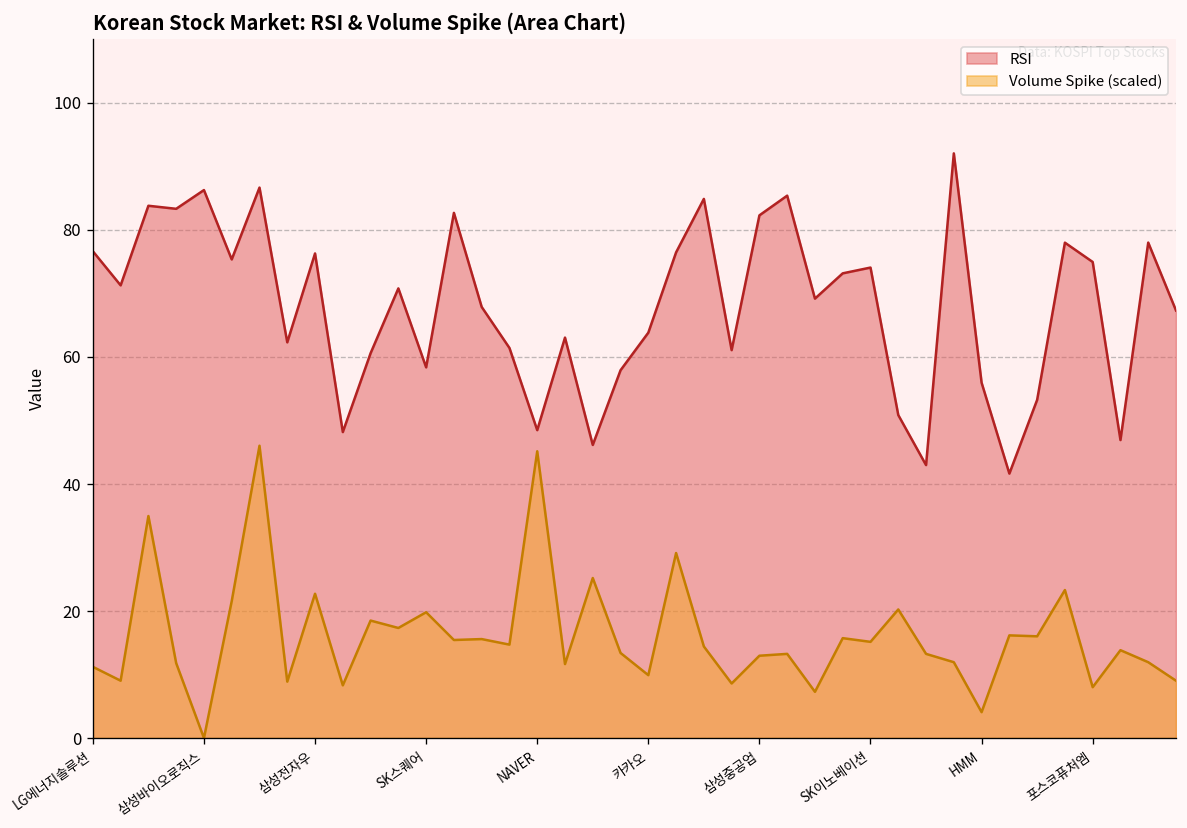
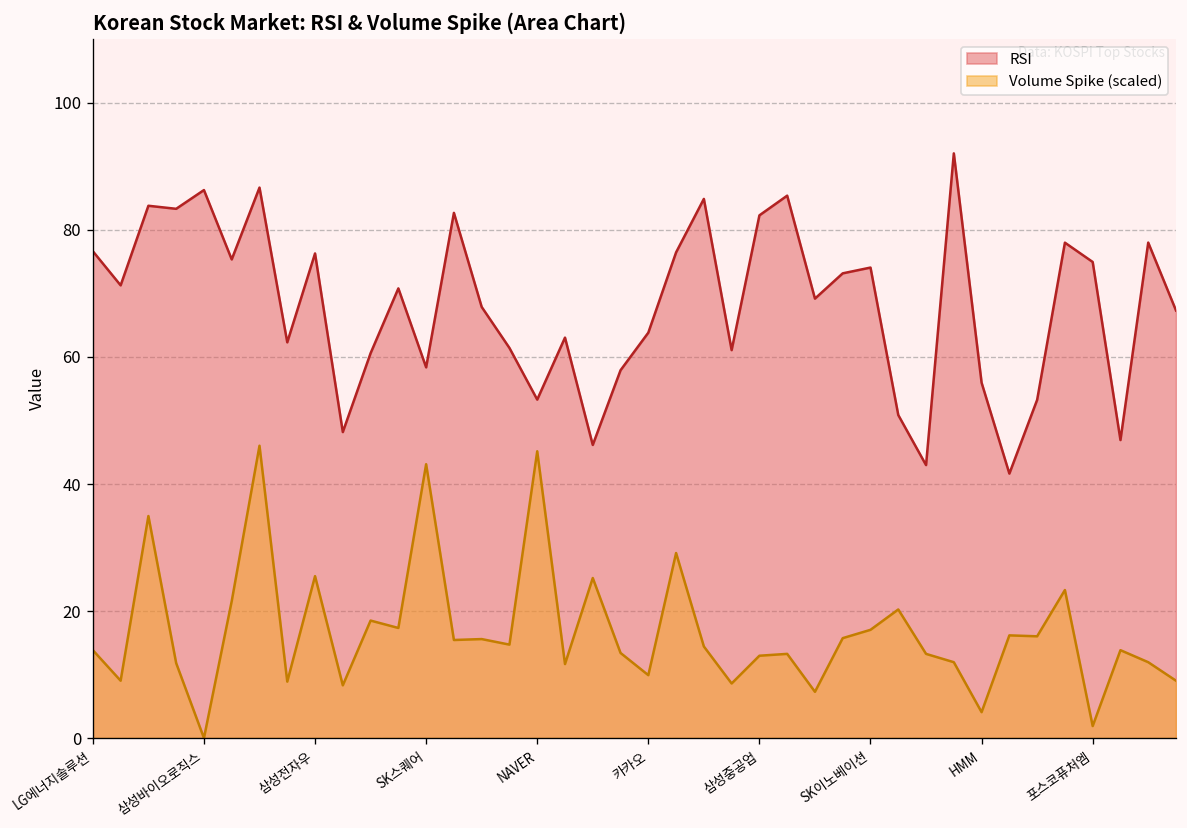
Volume Spike (scaled), LG에너지솔루션: 11 -> 14
Volume Spike (scaled), 삼성전자우: 23 -> 25
Volume Spike (scaled), SK스퀘어: 20 -> 43
RSI, NAVER: 48 -> 53
Volume Spike (scaled), SK이노베이션: 15 -> 17
Volume Spike (scaled), 포스코퓨처엠: 8 -> 2
